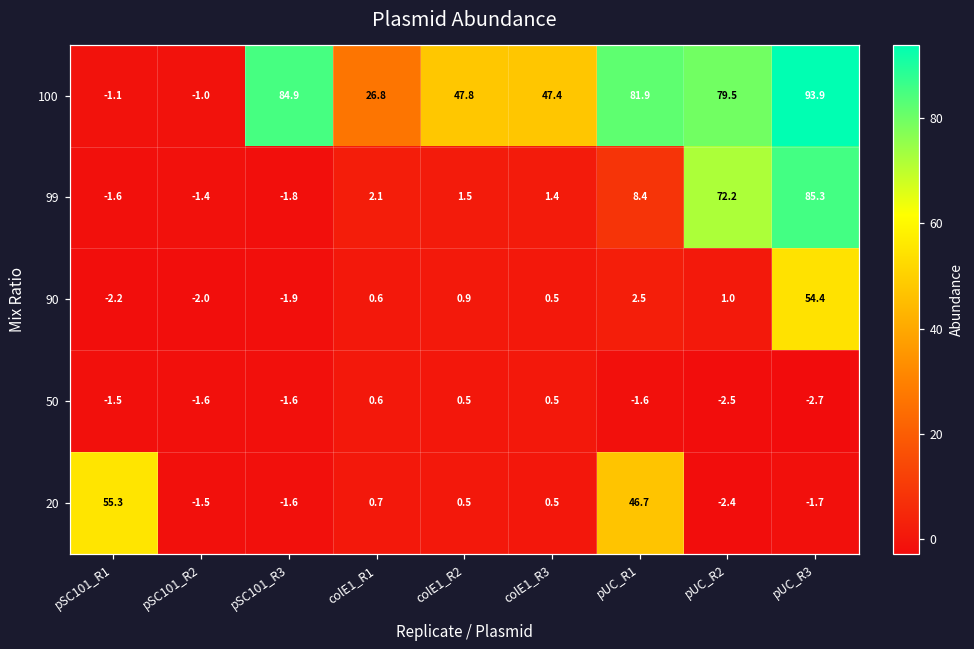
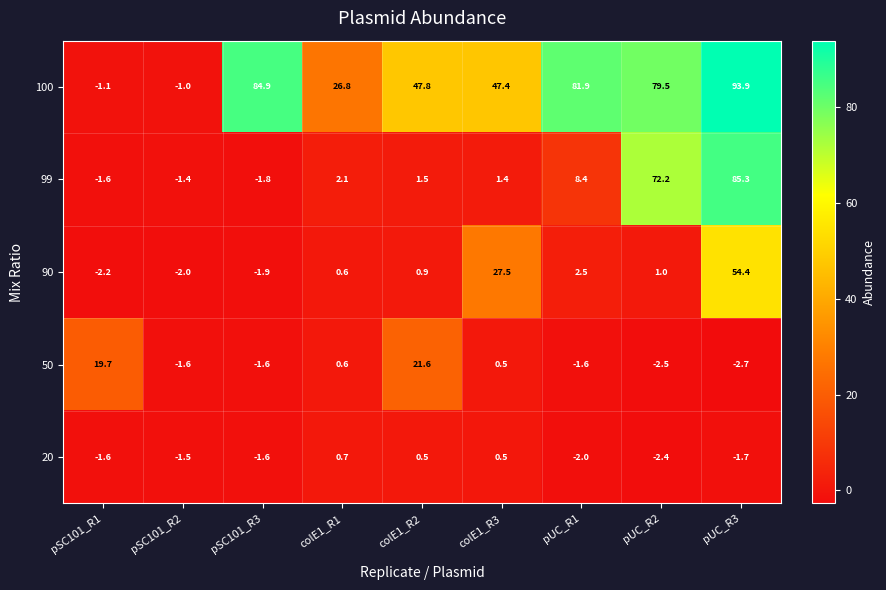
90, colE1_R3: 0.5 -> 27.5
50, pSC101_R1: -1.5 -> 19.7
50, colE1_R2: 0.5 -> 21.6
20, pSC101_R1: 55.3 -> -1.6
20, pUC_R1: 46.7 -> -2.0
